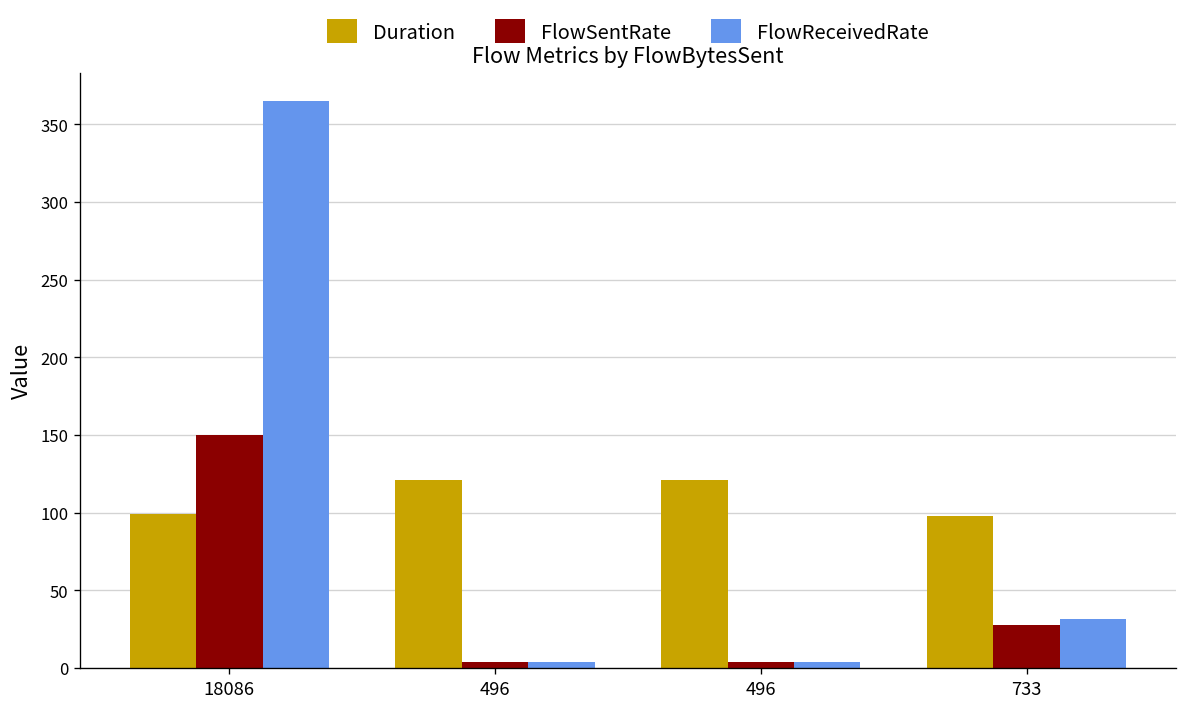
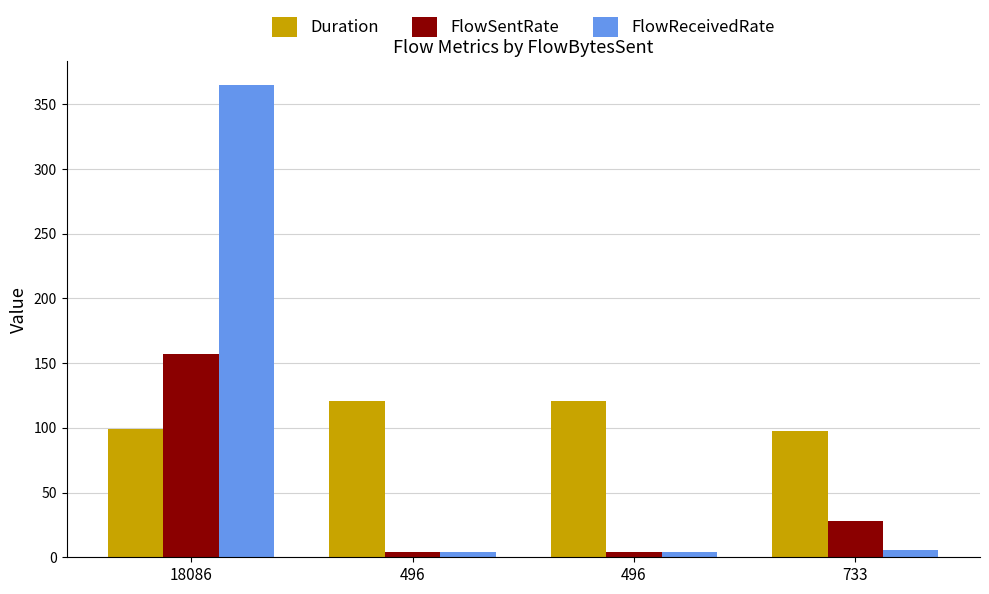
FlowSentRate, 18086: 150 -> 157
FlowReceivedRate, 733: 32 -> 6
